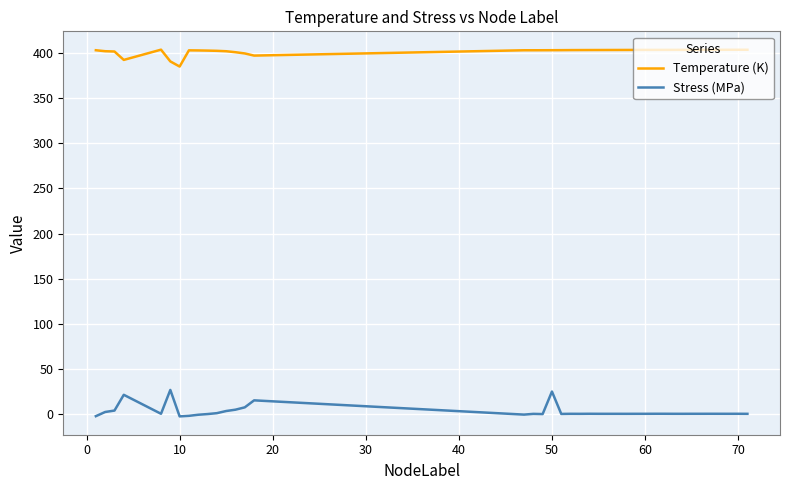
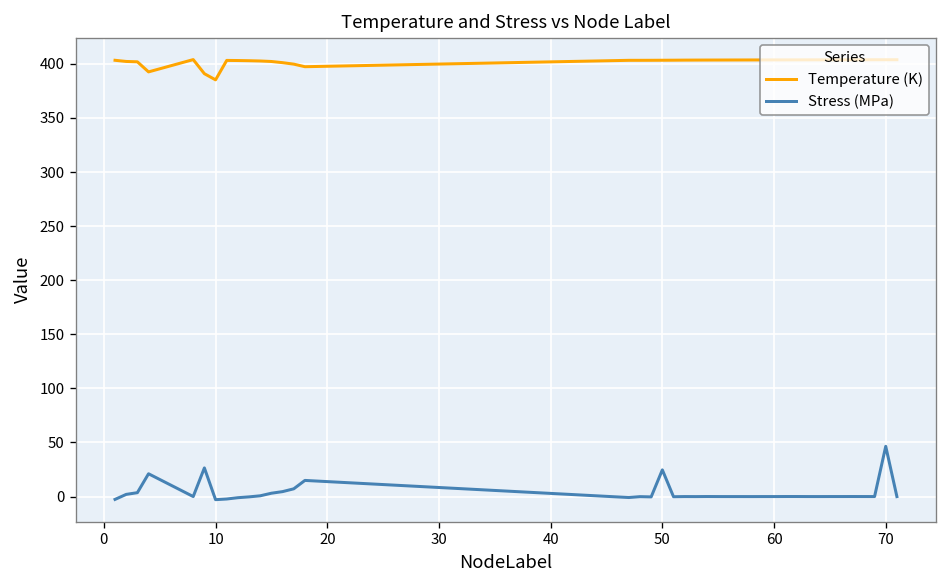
Stress (MPa), 70: 0 -> 50
